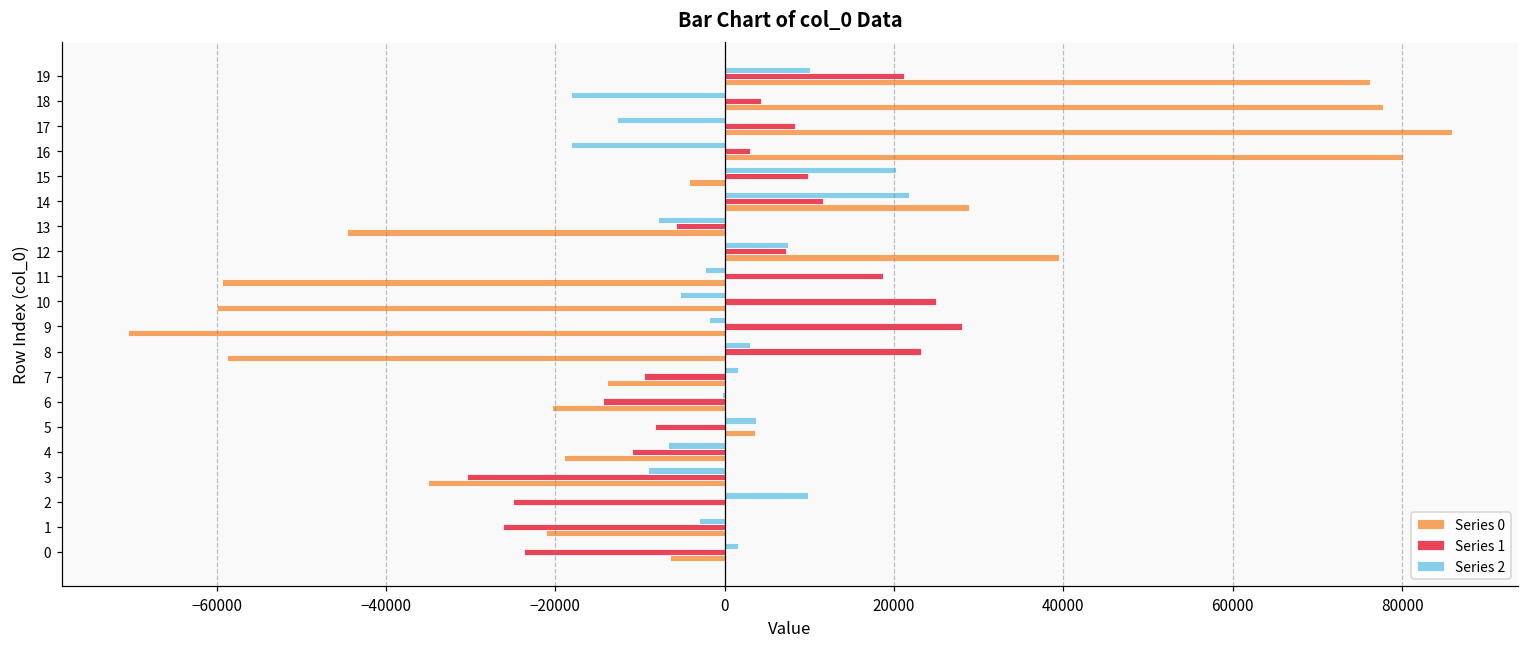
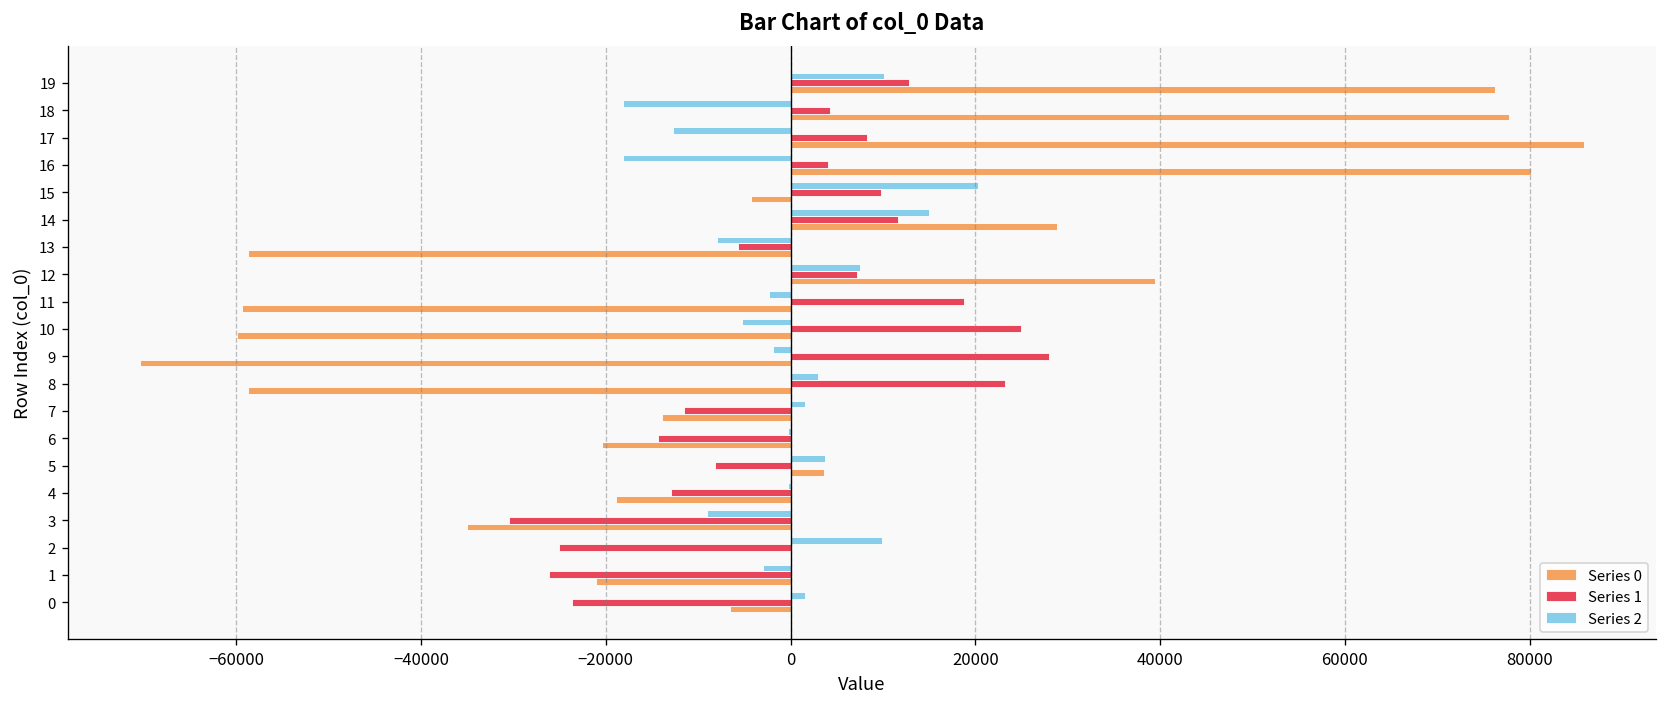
Series 1, 19: 21000 -> 13000
Series 1, 16: 3000 -> 4000
Series 2, 14: 22000 -> 15000
Series 0, 13: -45000 -> -59000
Series 1, 7: -10000 -> -12000
Series 2, 4: -7000 -> 0
Series 1, 4: -11000 -> -13000
